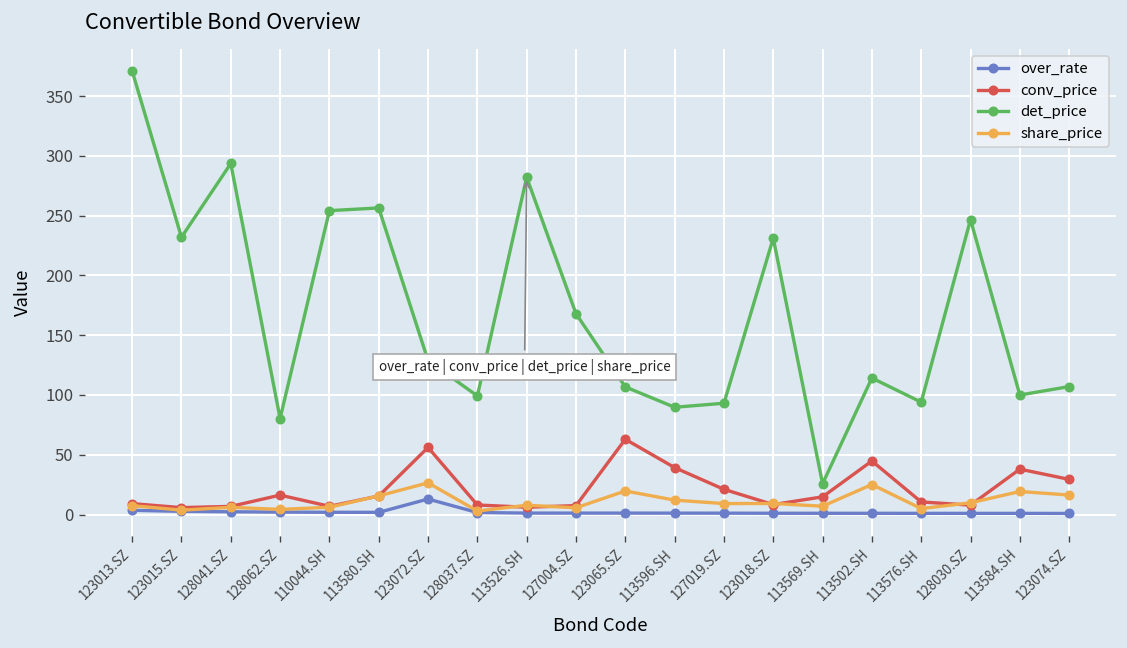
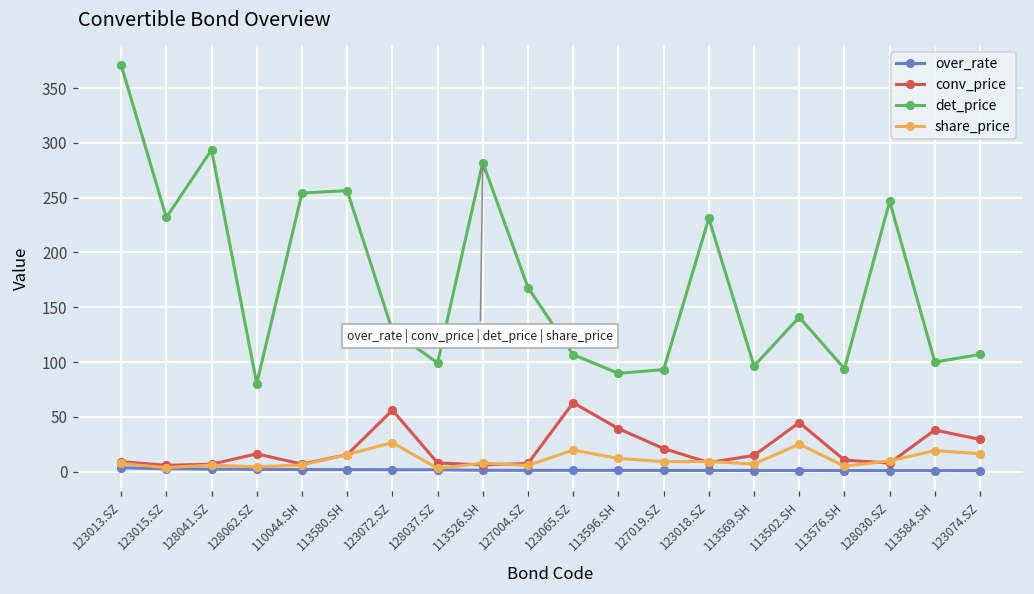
over_rate, 123072.SZ: 10 -> 0
det_price, 113569.SH: 30 -> 100
det_price, 113502.SH: 110 -> 140
